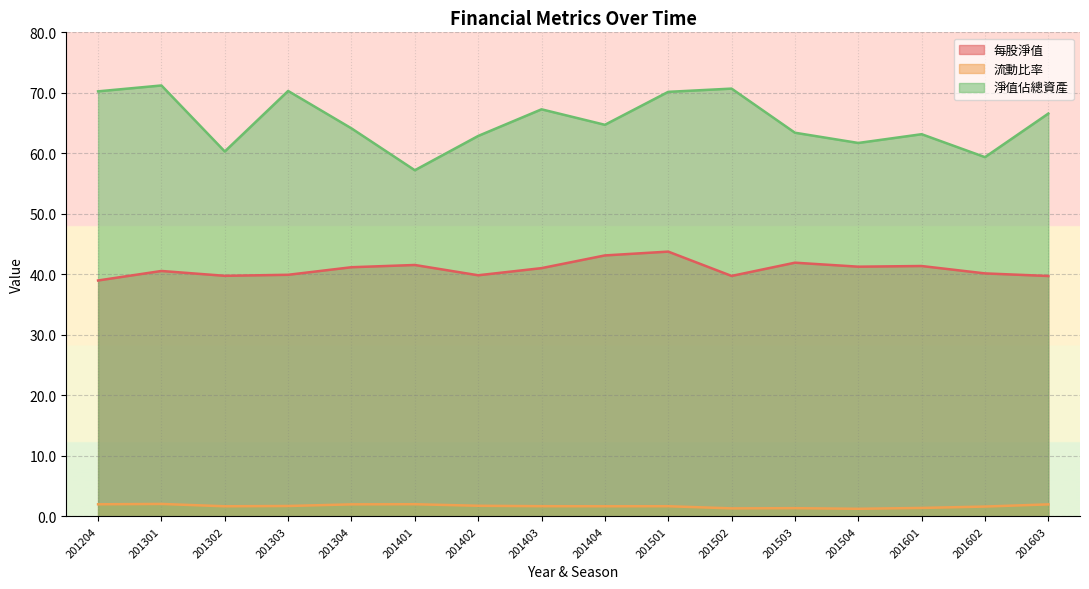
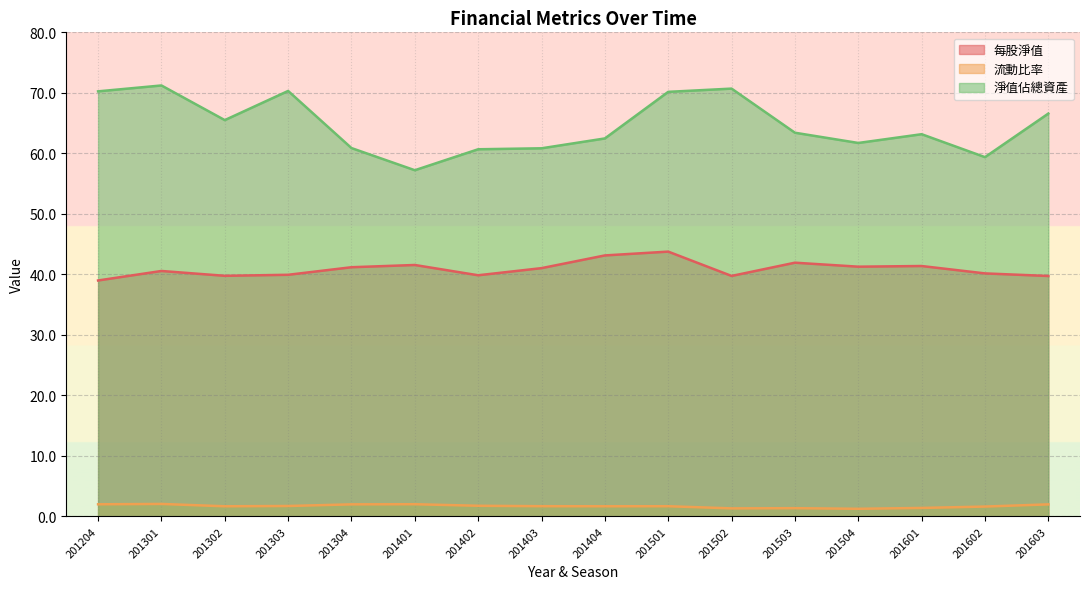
淨值佔總資產, 201302: 60 -> 65
淨值佔總資產, 201304: 64 -> 61
淨值佔總資產, 201402: 63 -> 61
淨值佔總資產, 201403: 67 -> 61
淨值佔總資產, 201404: 65 -> 62
